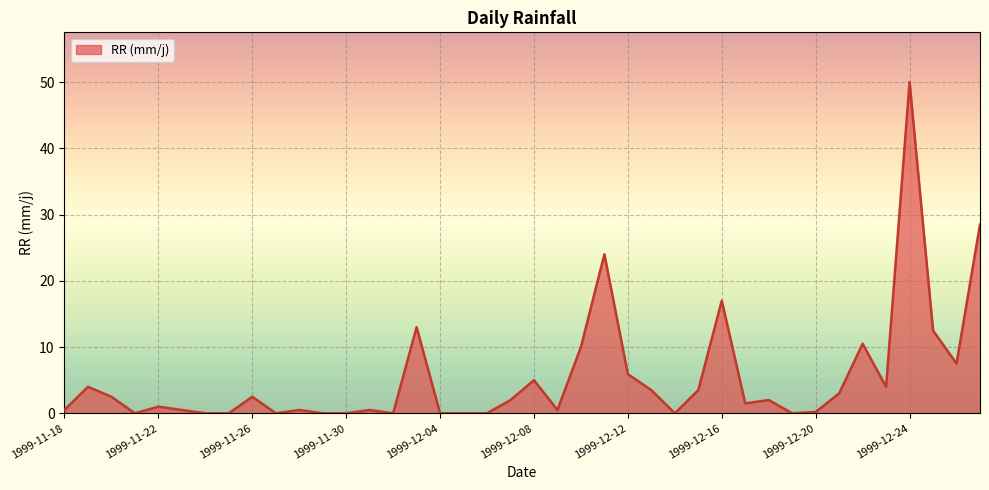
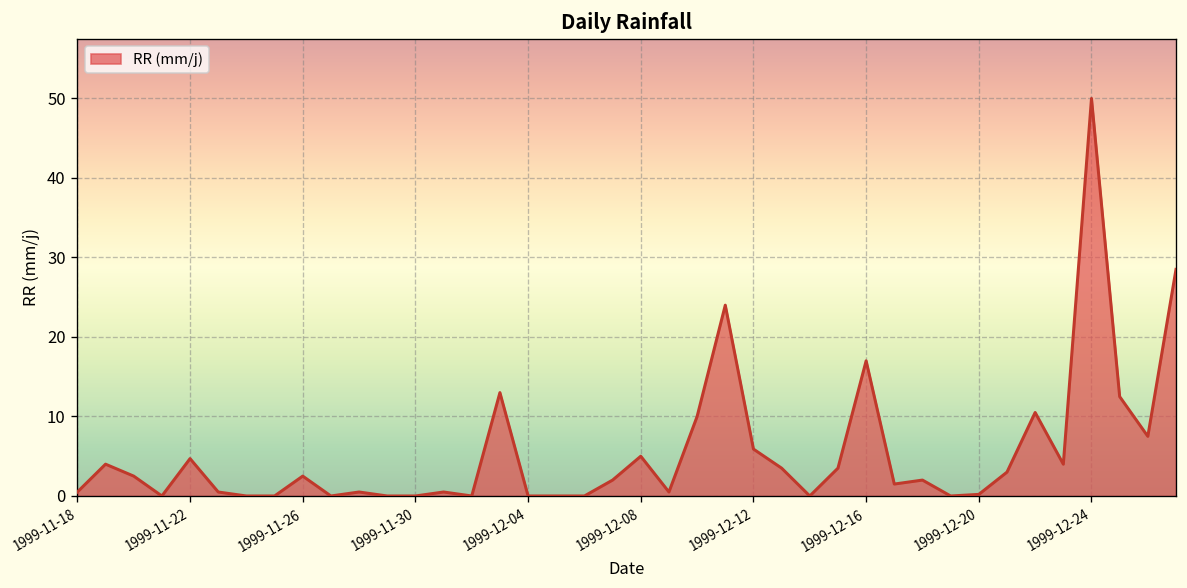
1999-11-22: 1 -> 5
